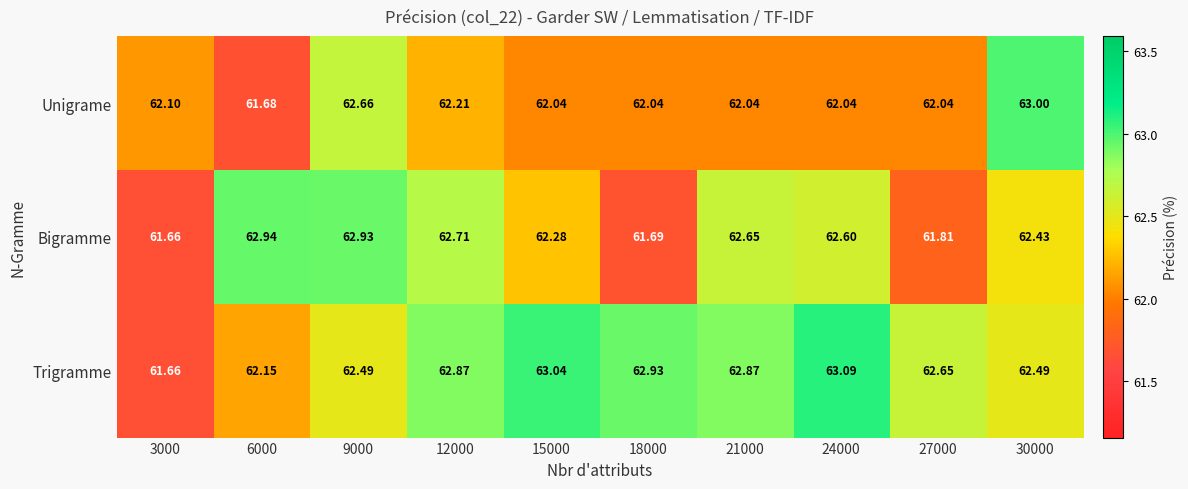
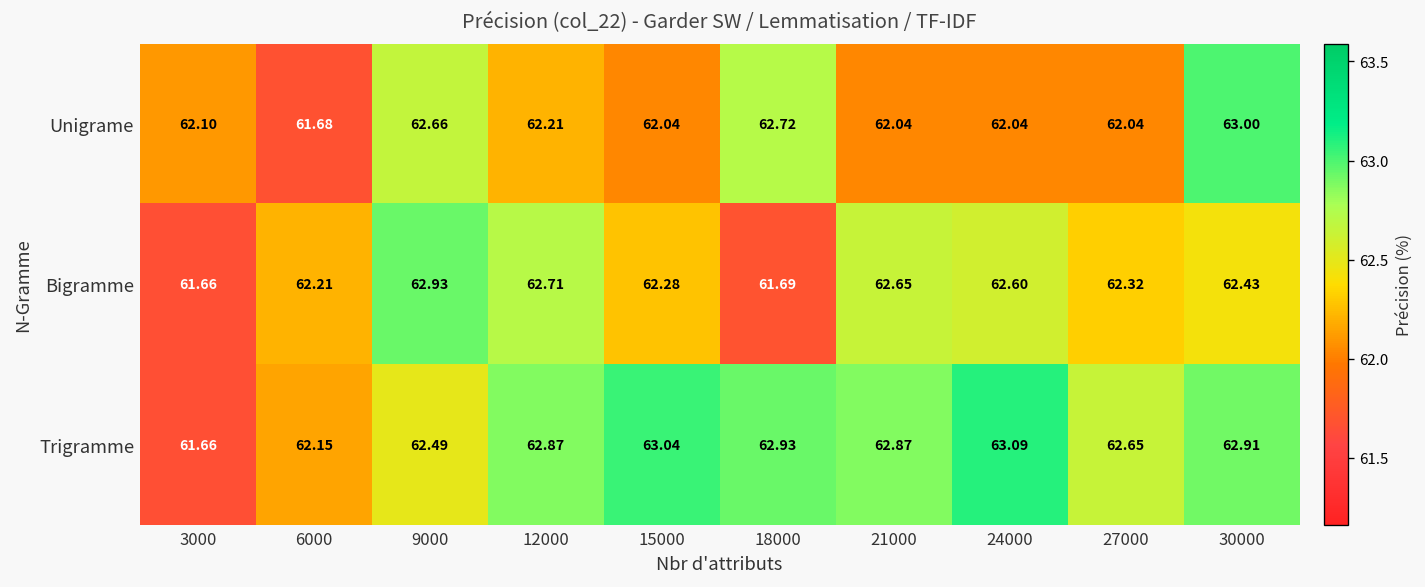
Unigrame, 18000: 62.04 -> 62.72
Bigramme, 6000: 62.94 -> 62.21
Bigramme, 27000: 61.81 -> 62.32
Trigramme, 30000: 62.49 -> 62.91
